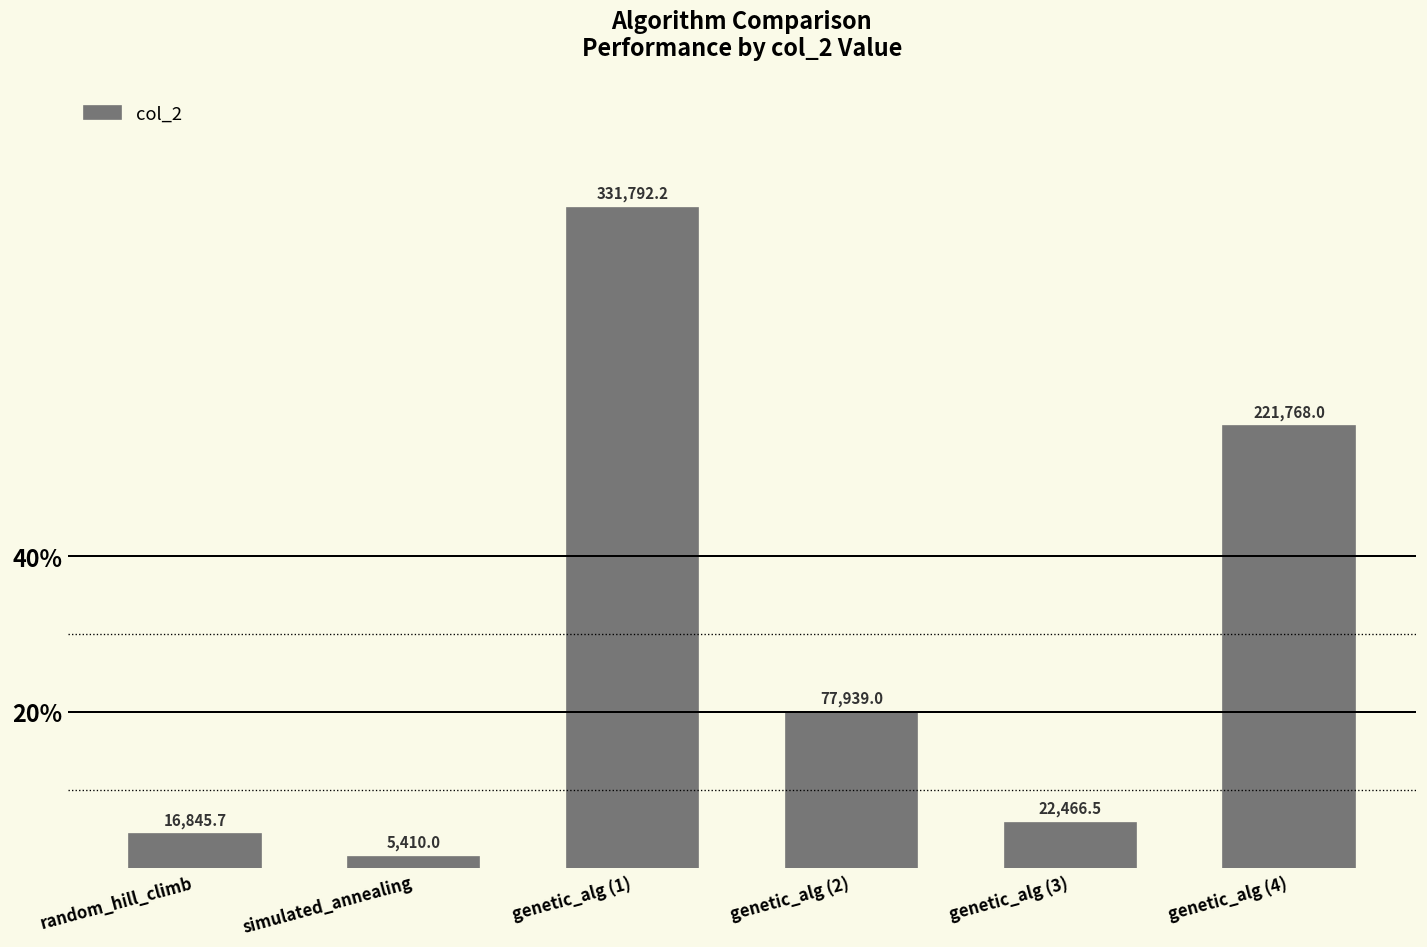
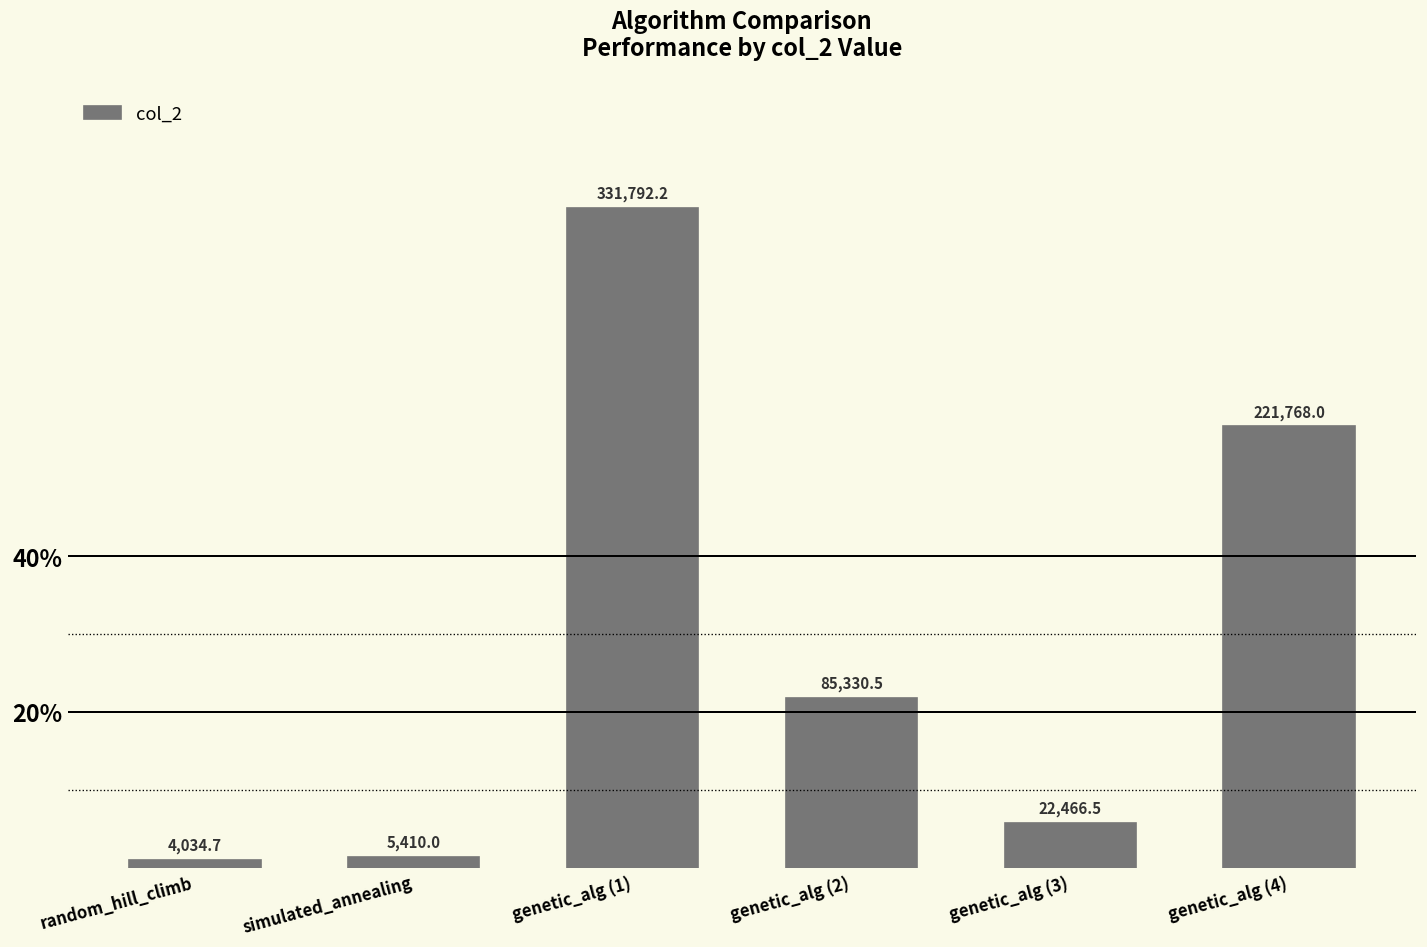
random_hill_climb: 16,845.7 -> 4,034.7
genetic_alg (2): 77,939.0 -> 85,330.5
